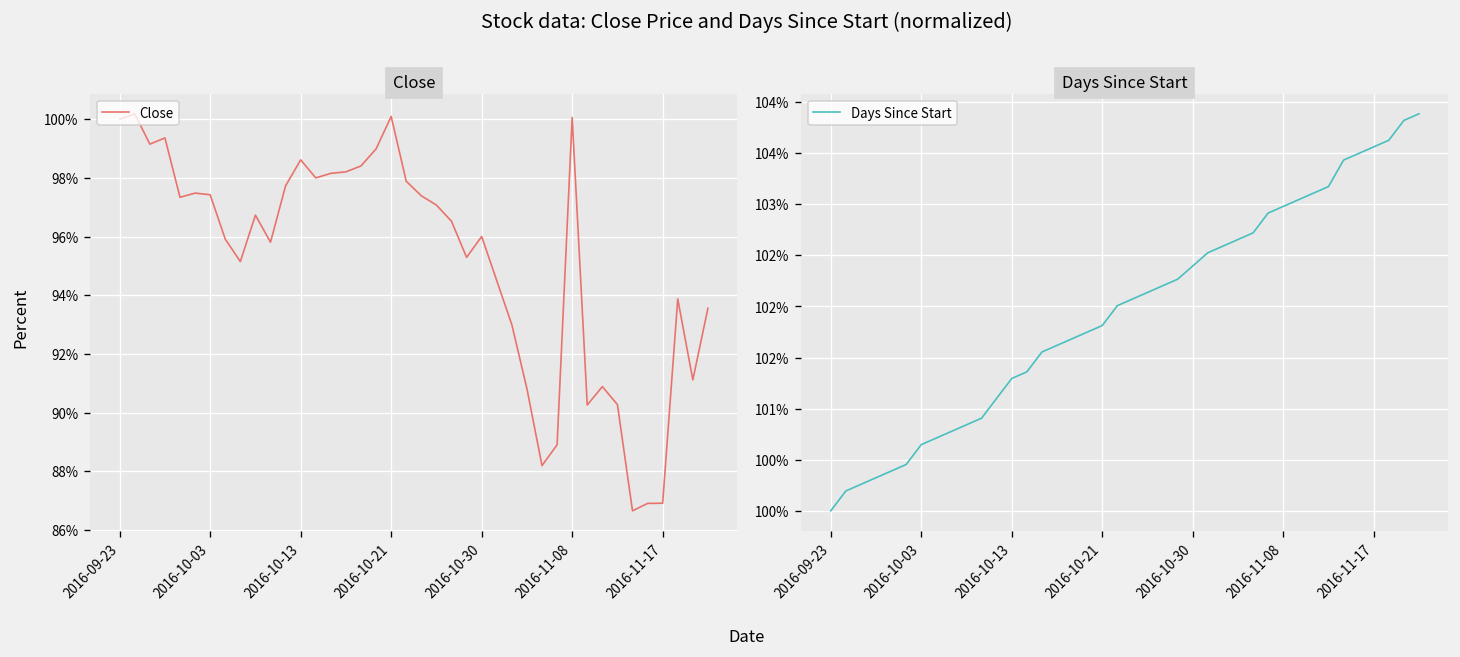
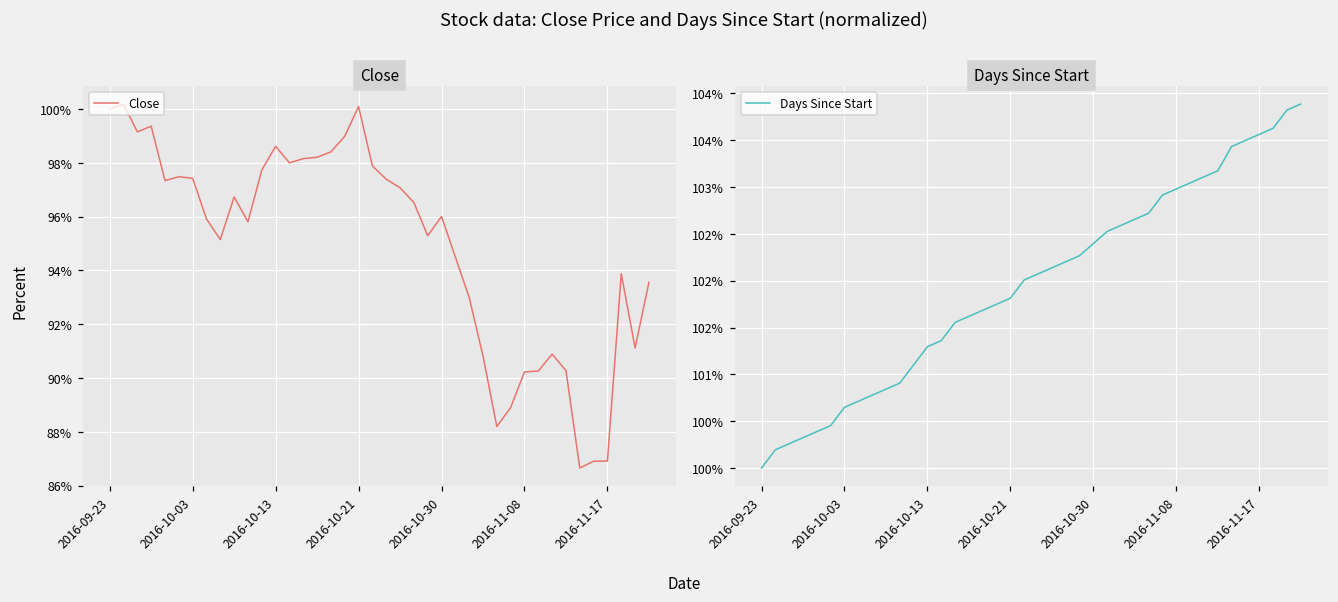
Close, 2016-11-08: 100.1% -> 90.2%
